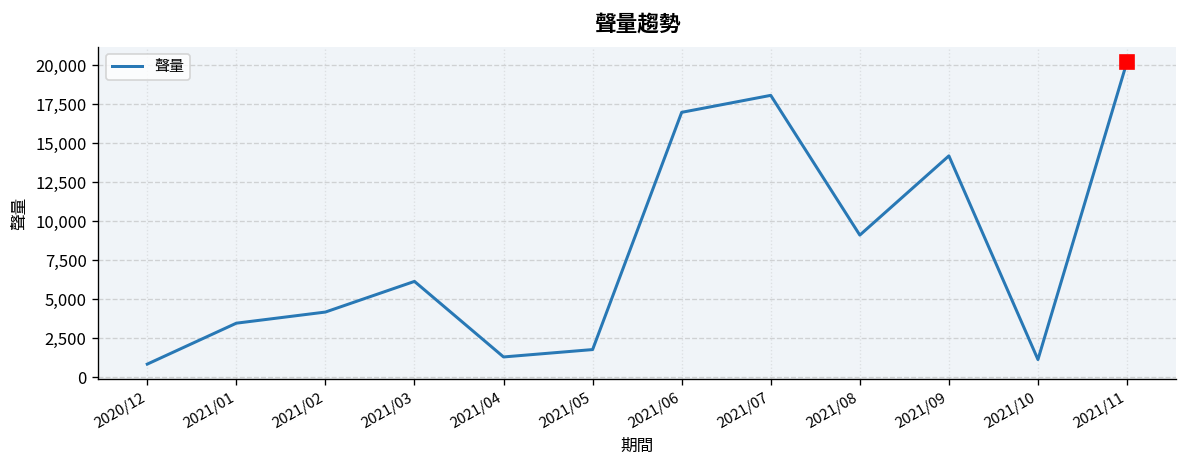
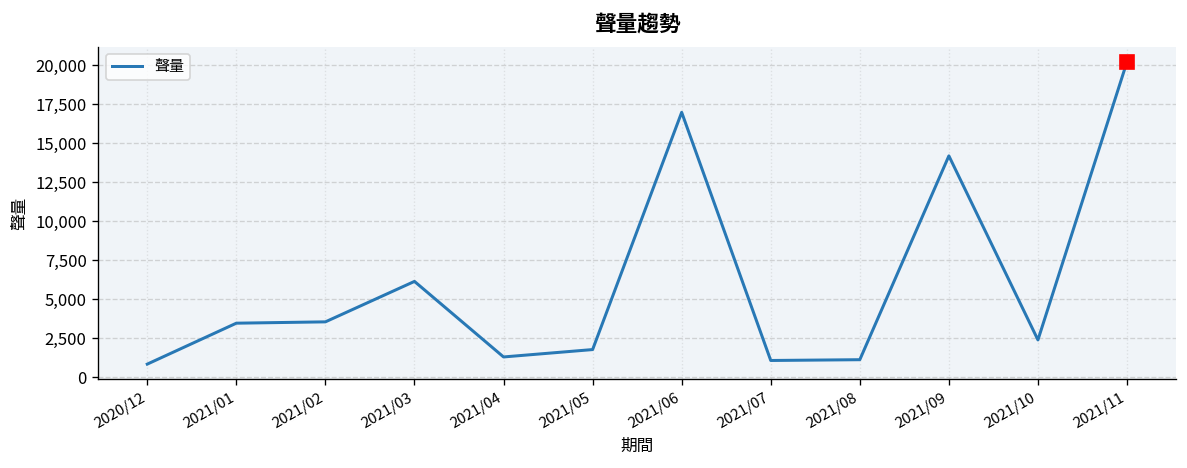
聲量, 2021/02: 4,200 -> 3,500
聲量, 2021/07: 18,100 -> 1,100
聲量, 2021/08: 9,100 -> 1,100
聲量, 2021/10: 1,100 -> 2,400
